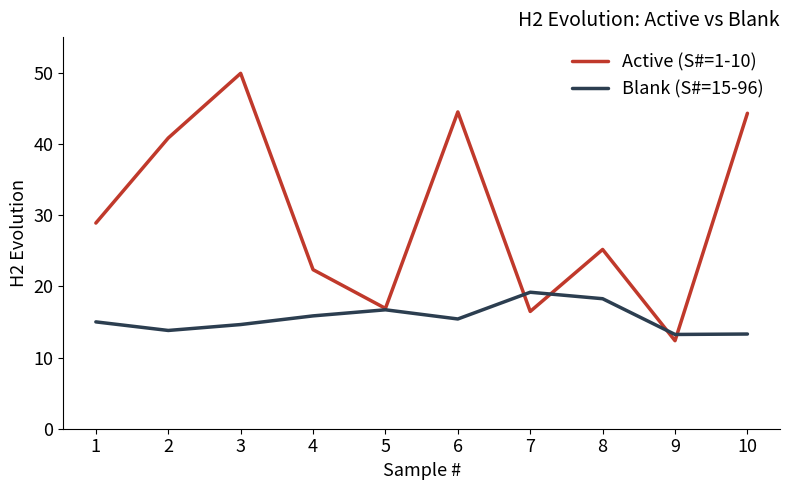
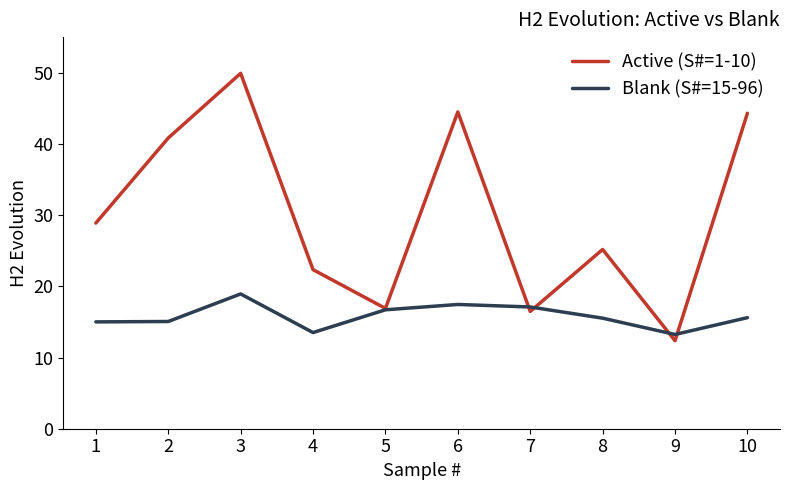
Blank (S#=15-96), 2: 14 -> 15
Blank (S#=15-96), 3: 15 -> 19
Blank (S#=15-96), 4: 16 -> 14
Blank (S#=15-96), 6: 15 -> 17
Blank (S#=15-96), 7: 19 -> 17
Blank (S#=15-96), 8: 18 -> 16
Blank (S#=15-96), 10: 13 -> 16
